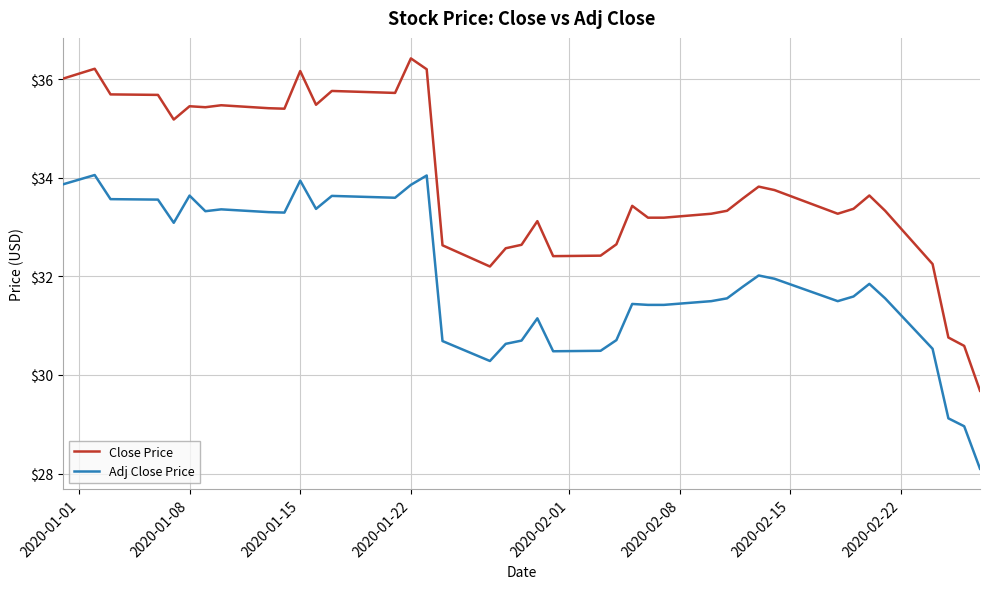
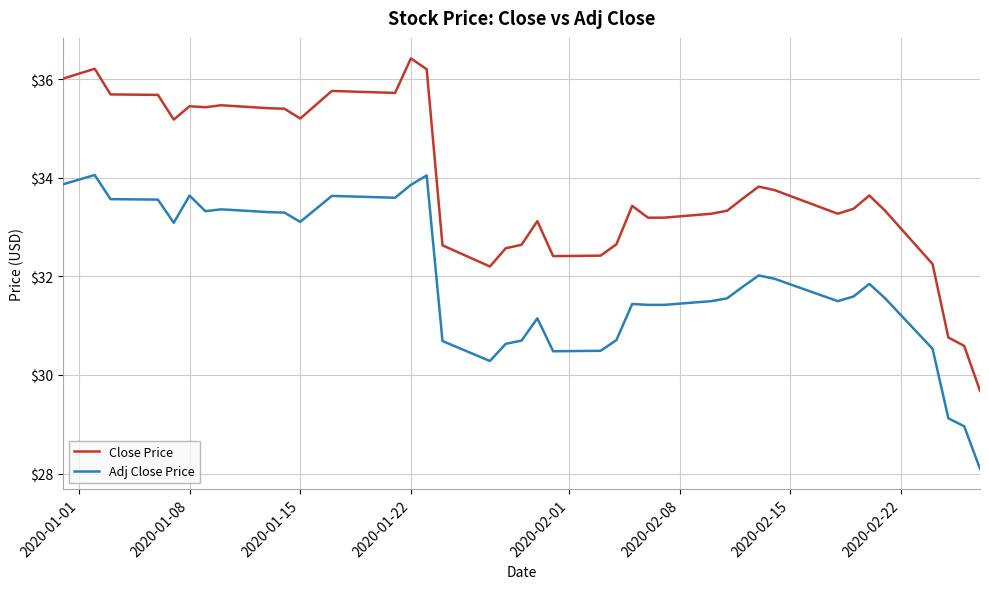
Close Price, 2020-01-15: $36.2 -> $35.2
Adj Close Price, 2020-01-15: $33.9 -> $33.1
